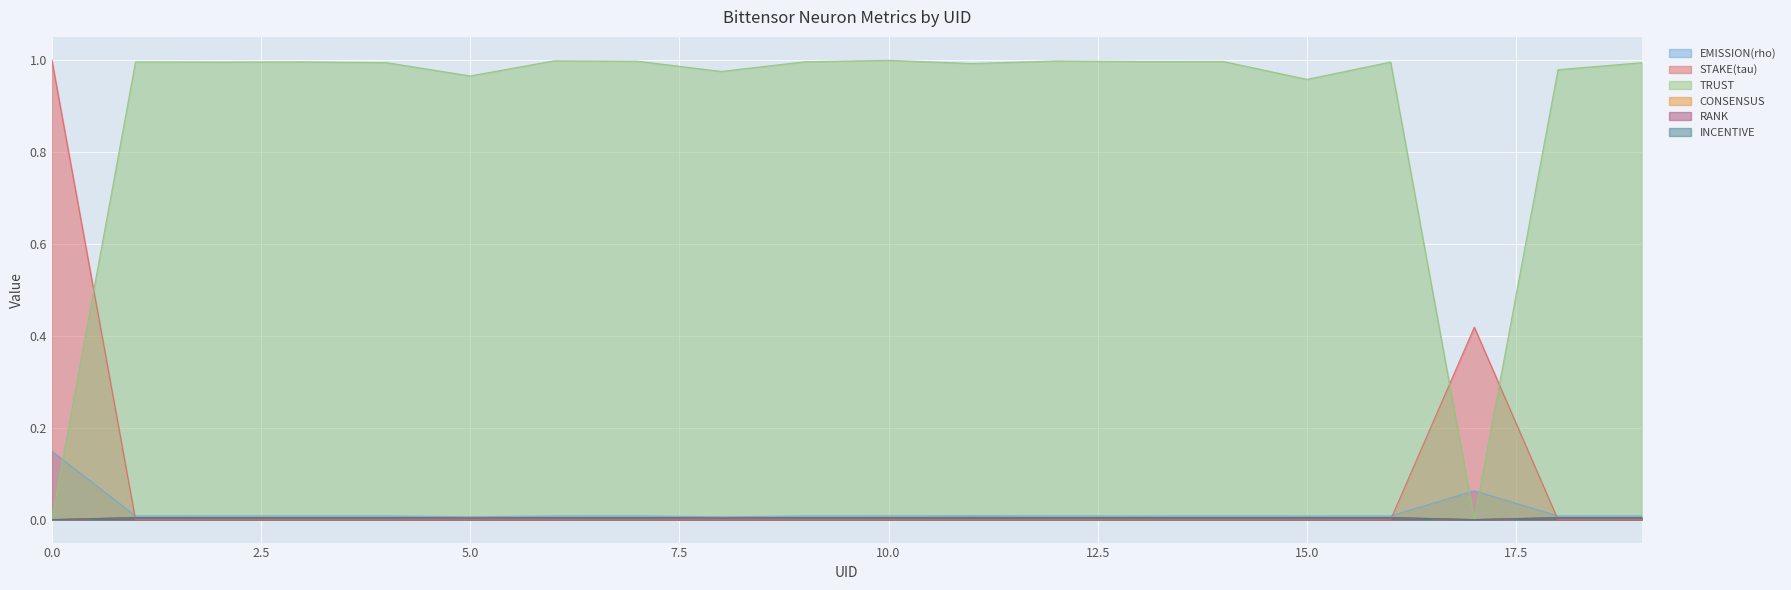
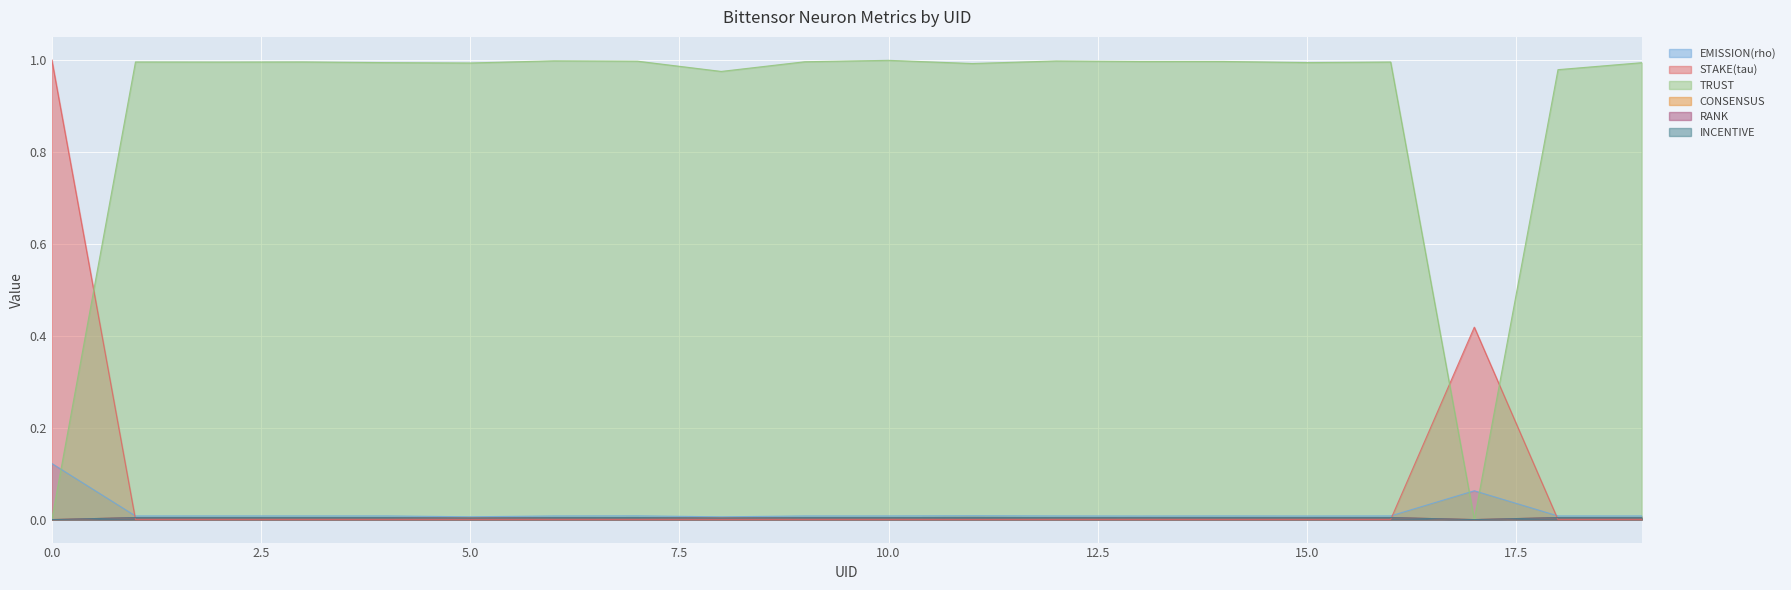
EMISSION(rho), 0.0: 0.15 -> 0.12
TRUST, 5.0: 0.97 -> 0.99
TRUST, 15.0: 0.96 -> 0.99
